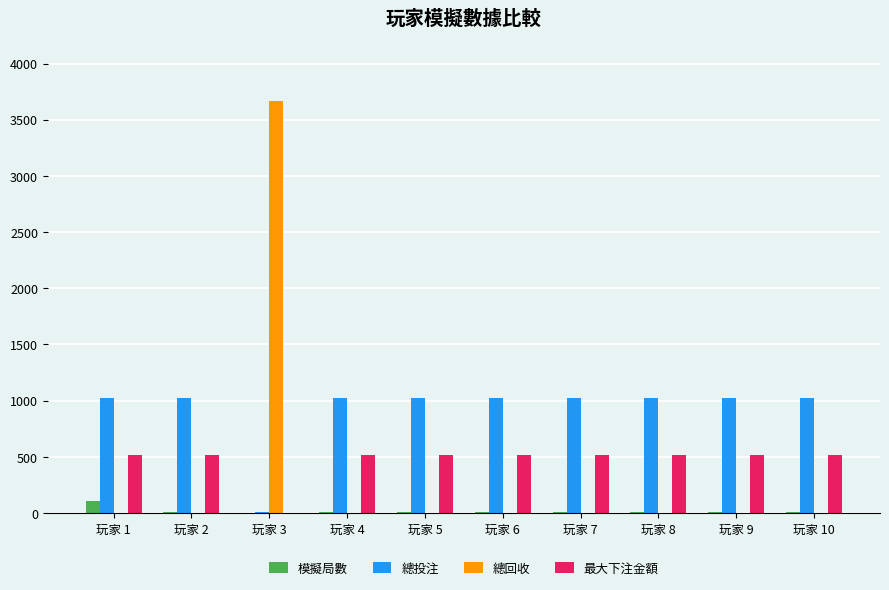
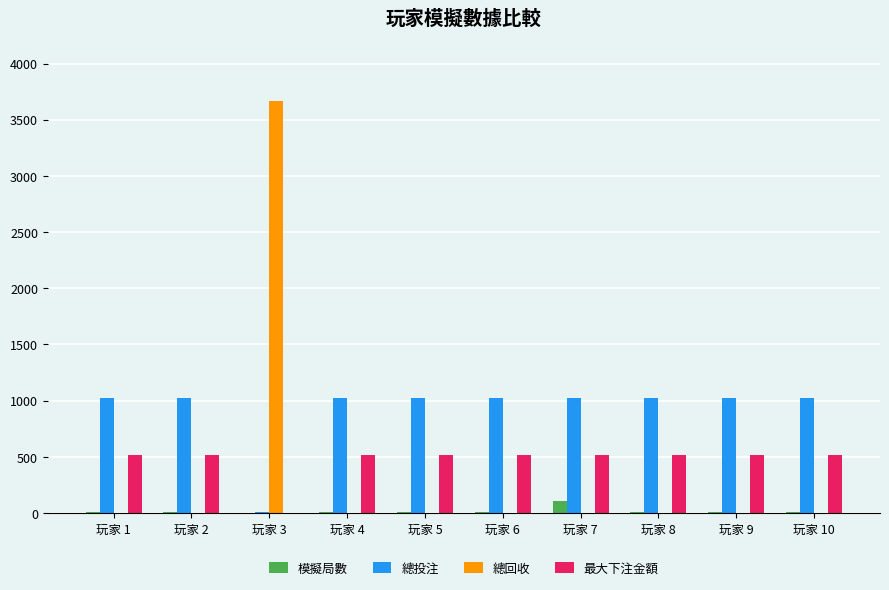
模擬局數, 玩家 1: 110 -> 10
模擬局數, 玩家 7: 10 -> 100
